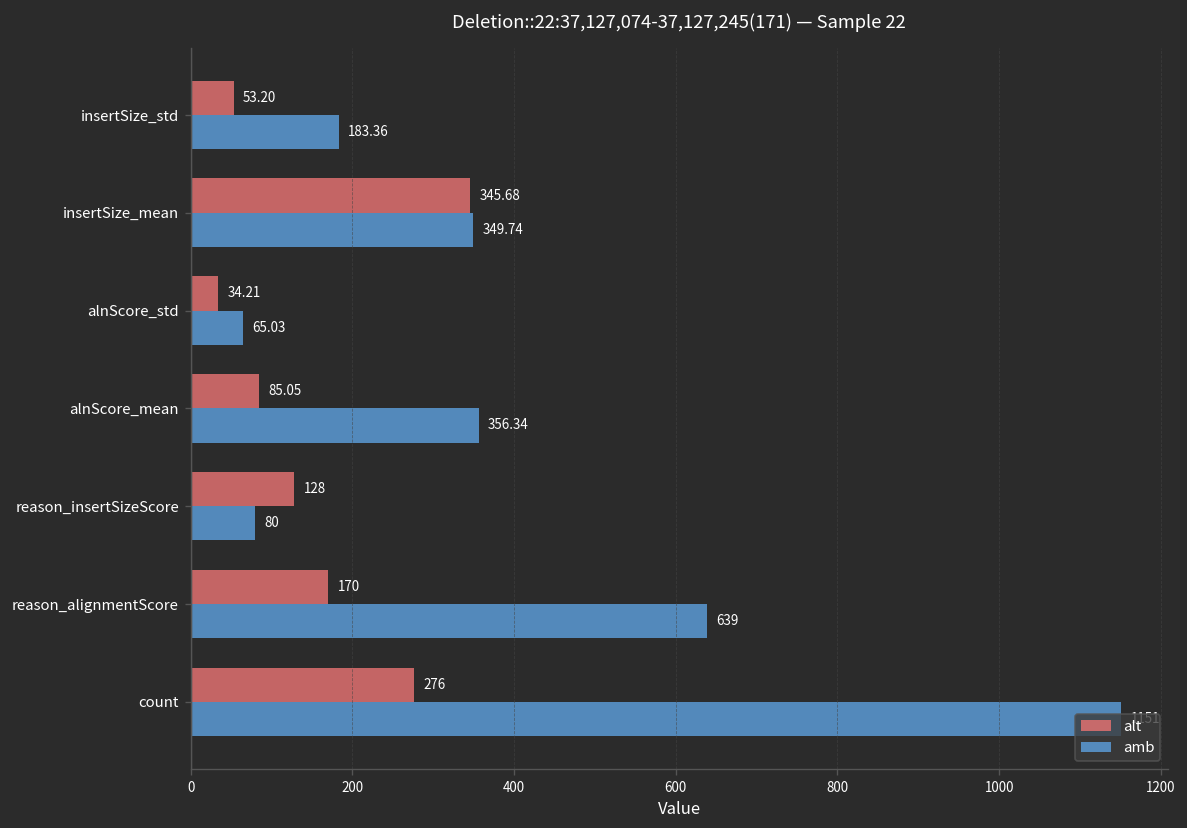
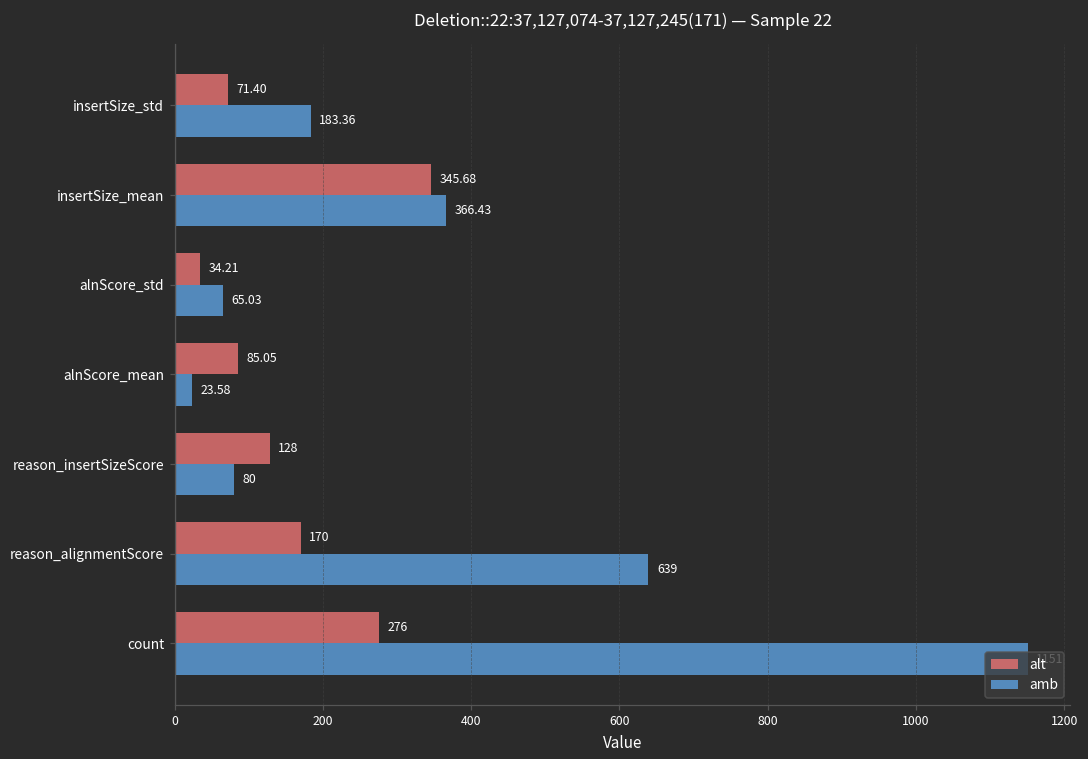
alt, insertSize_std: 53.20 -> 71.40
amb, insertSize_mean: 349.74 -> 366.43
amb, alnScore_mean: 356.34 -> 23.58
